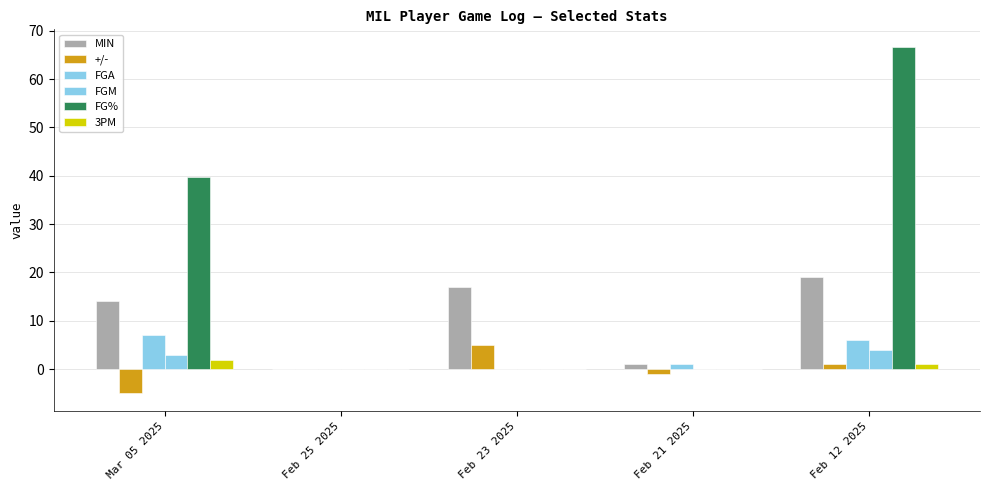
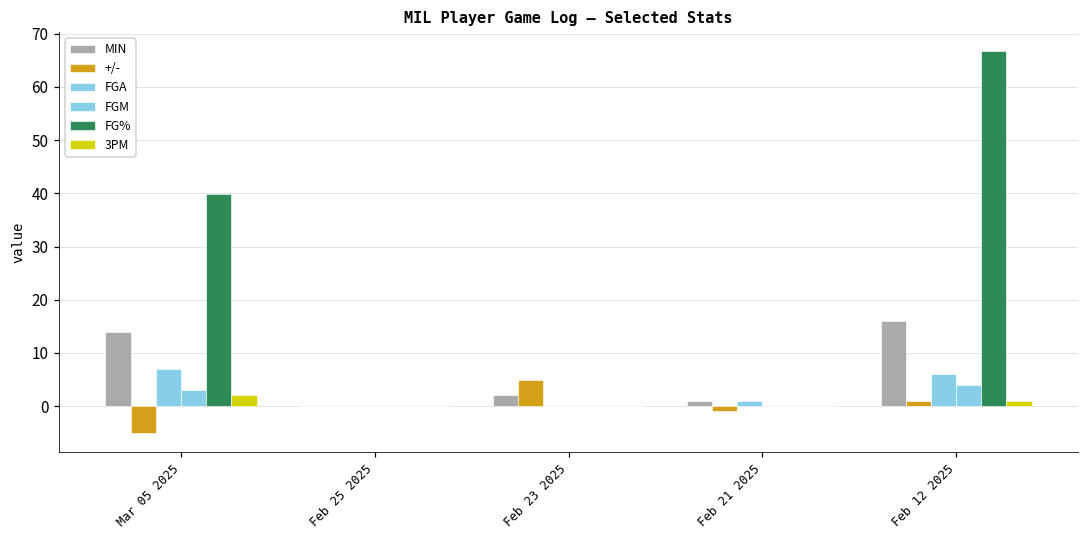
MIN, Feb 23 2025: 17 -> 2
MIN, Feb 12 2025: 19 -> 16
